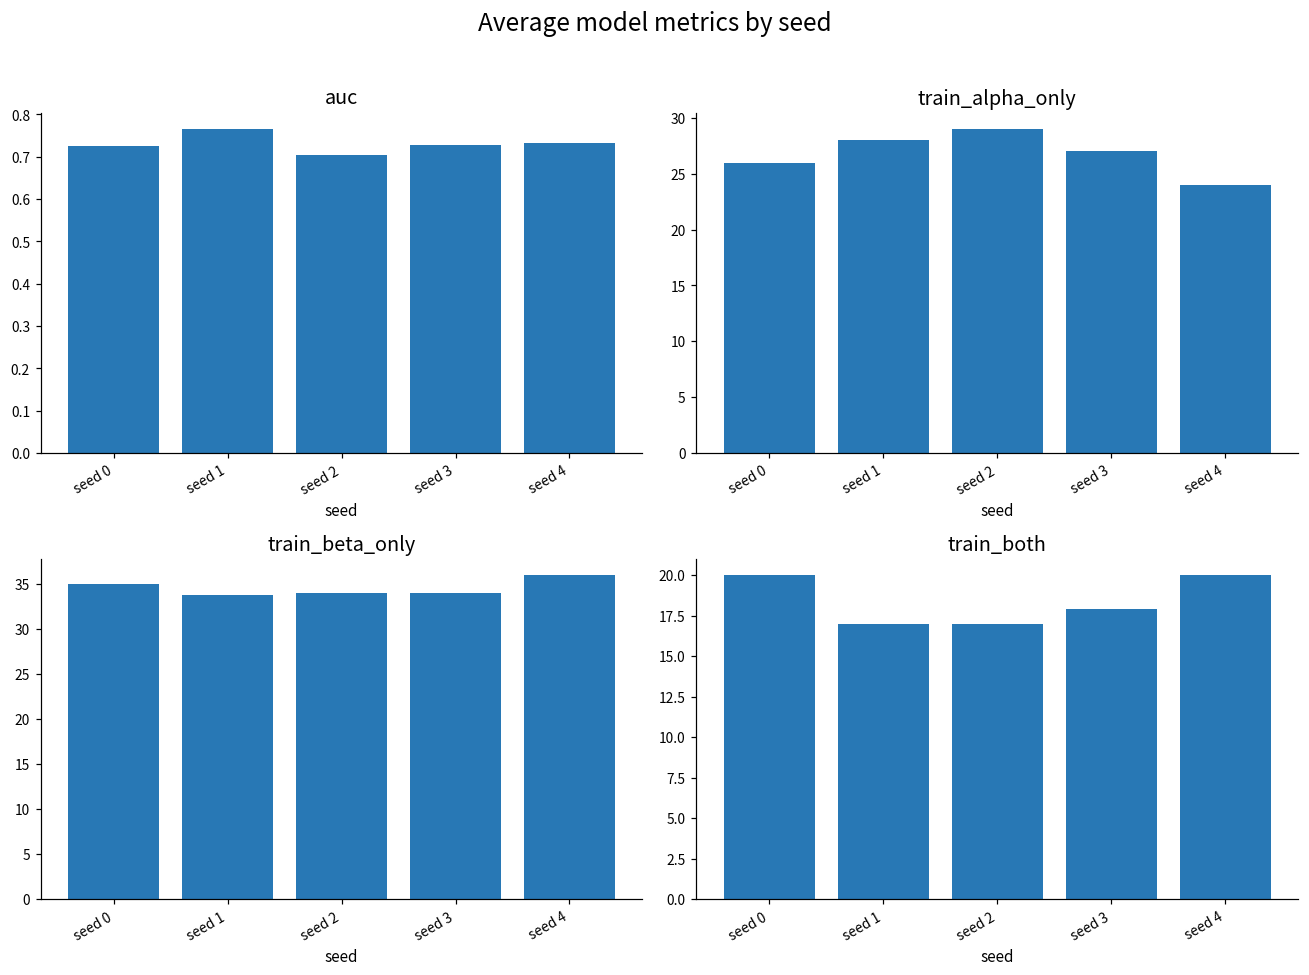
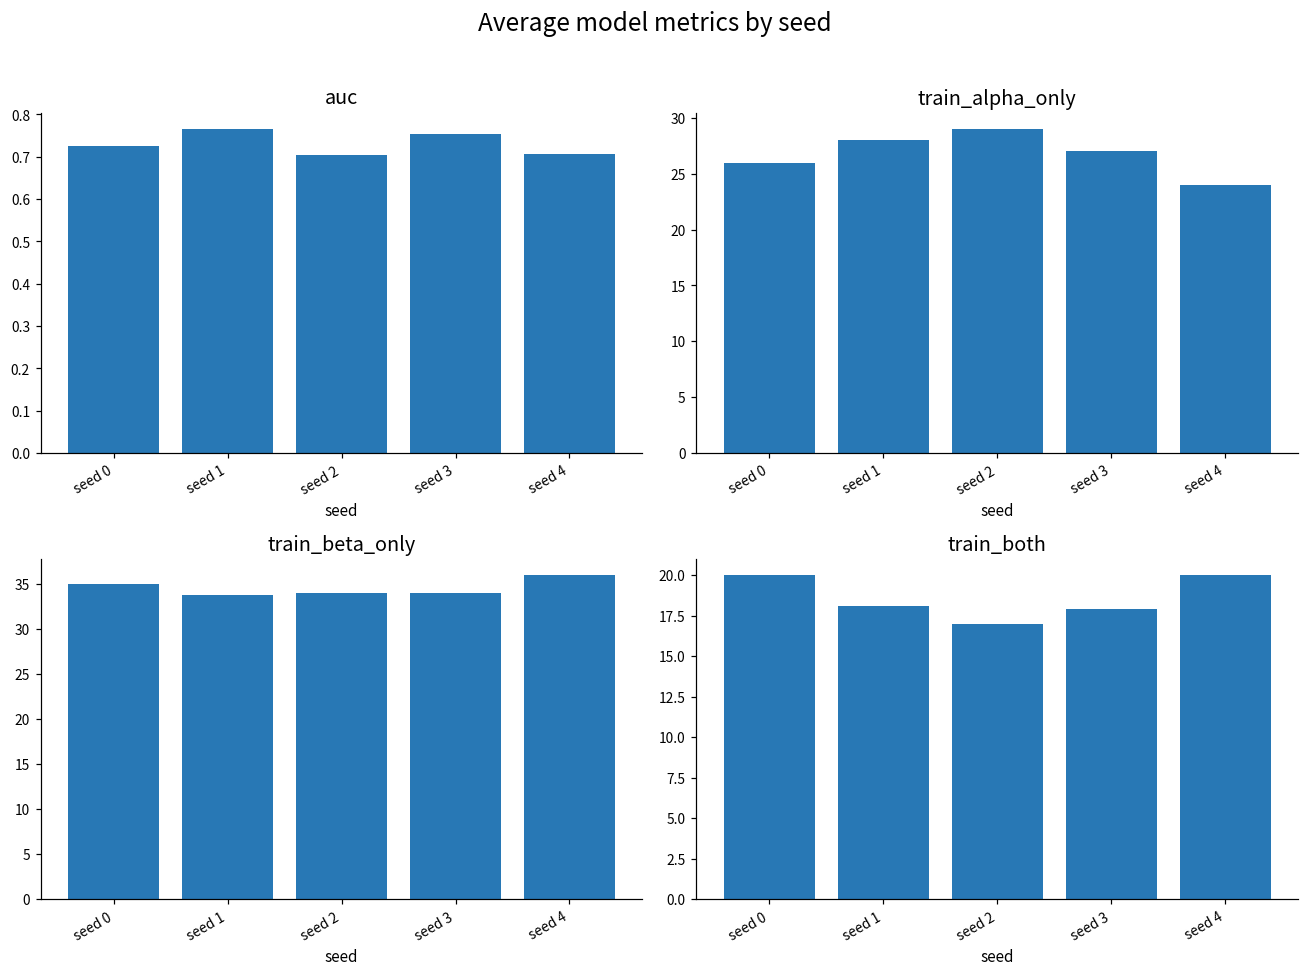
auc, seed 3: 0.73 -> 0.75
auc, seed 4: 0.73 -> 0.71
train_both, seed 1: 17.0 -> 18.1
